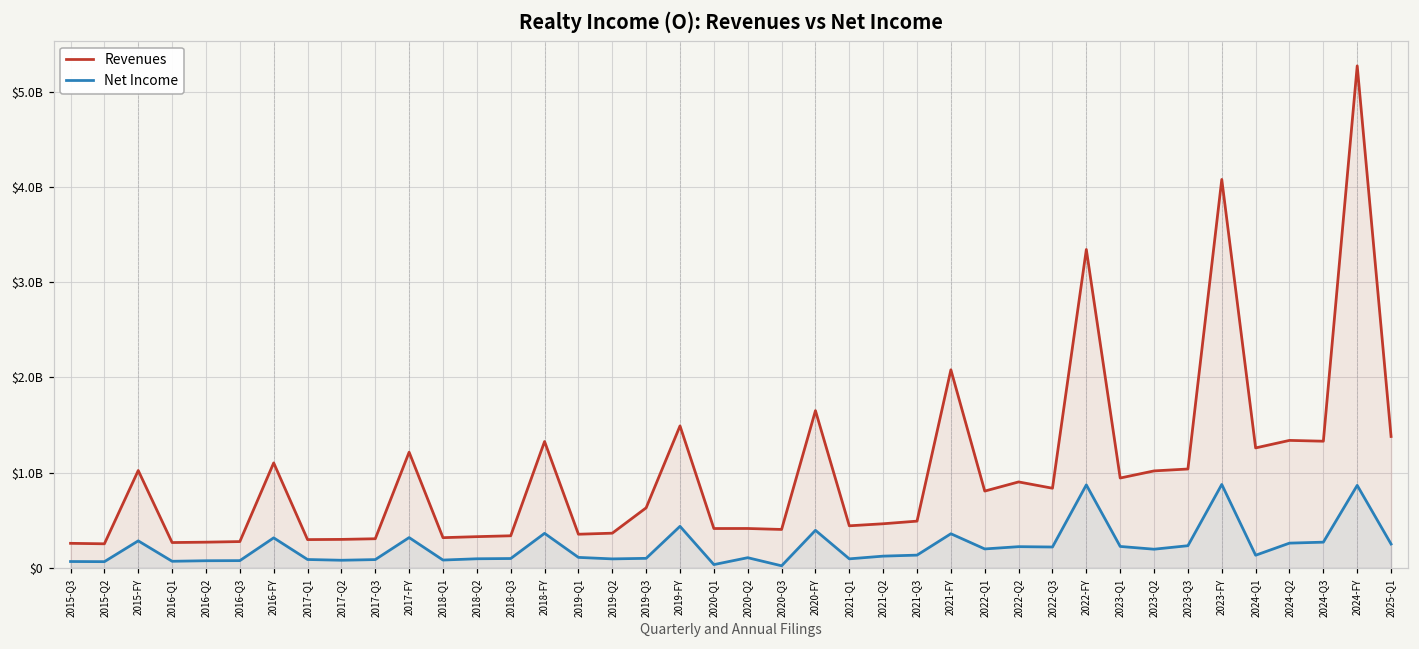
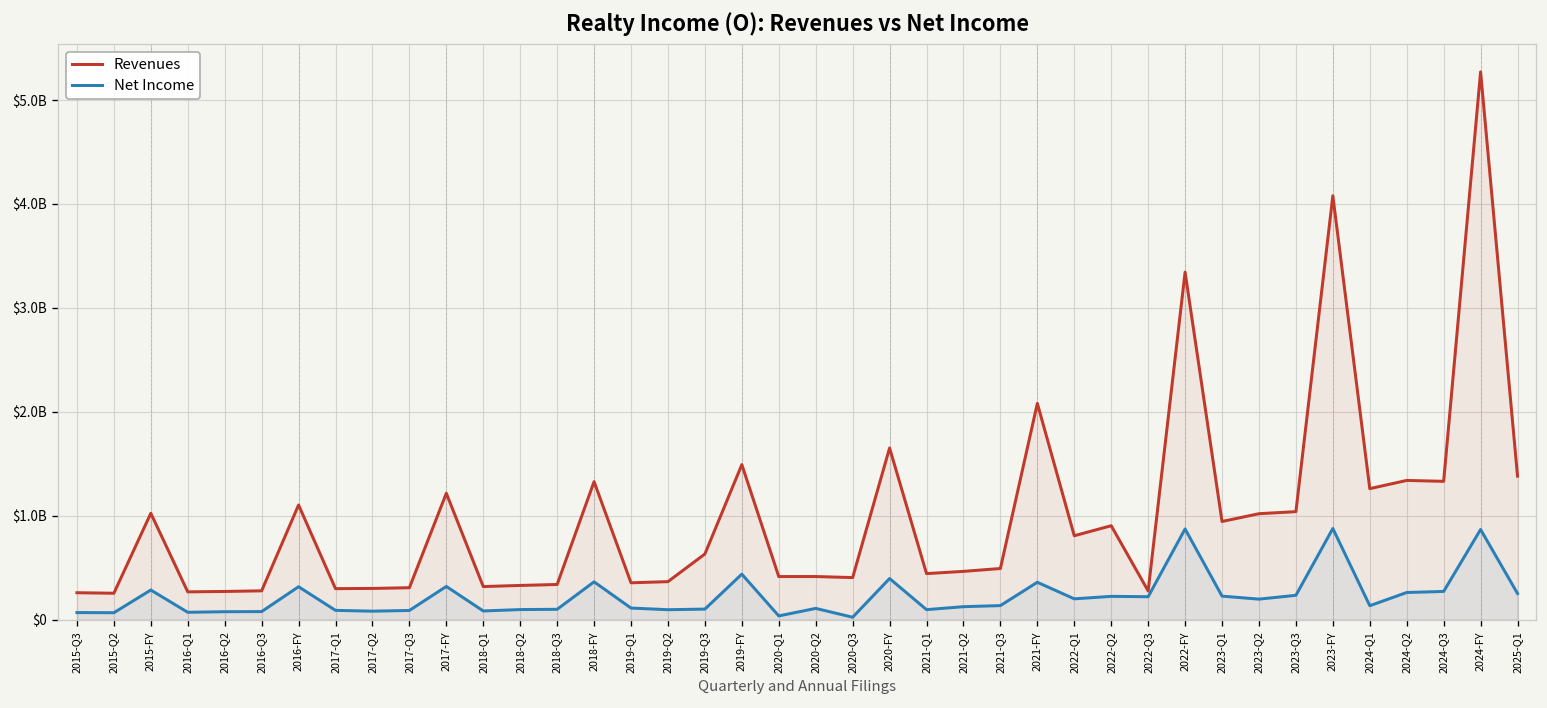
Revenues, 2022-Q3: $800000000 -> $300000000
